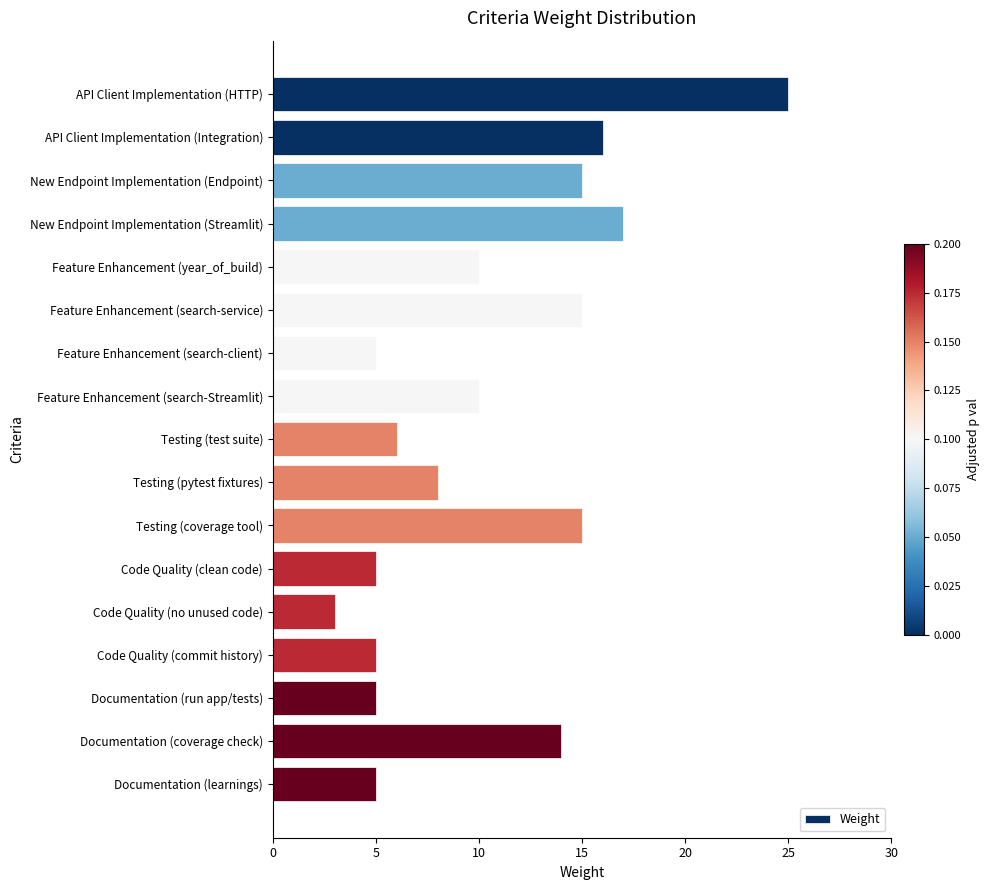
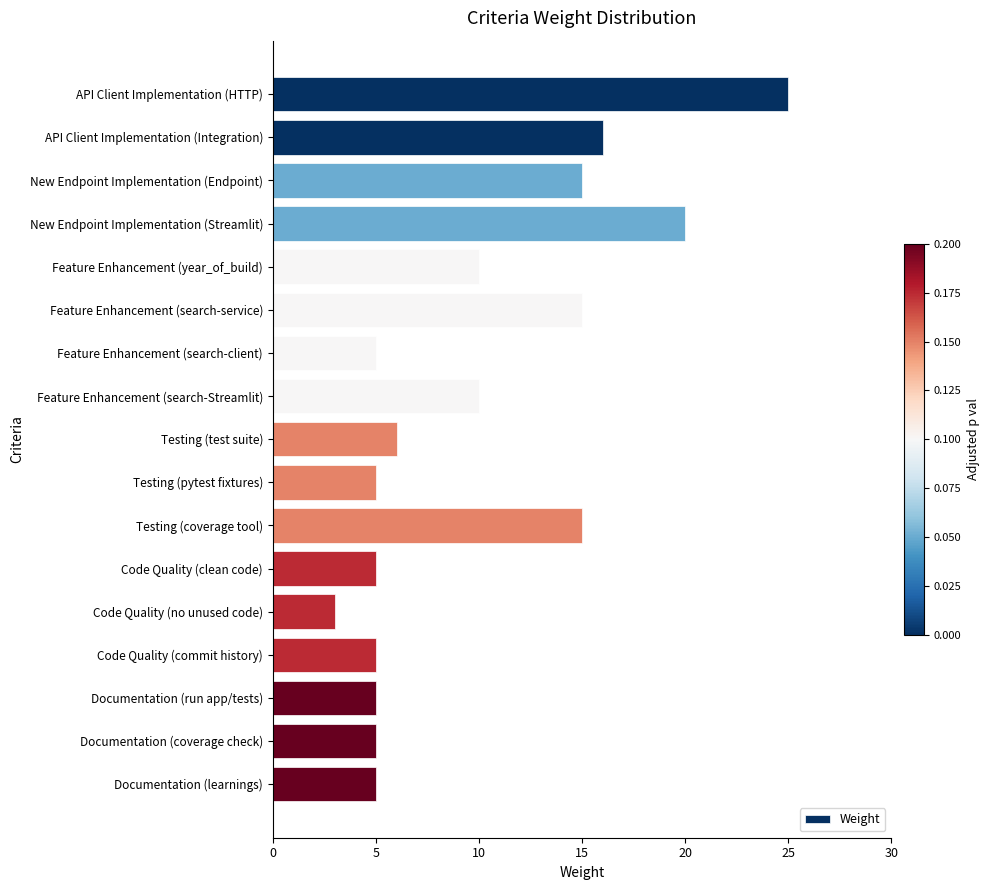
New Endpoint Implementation (Streamlit): 17 -> 20
Testing (pytest fixtures): 8 -> 5
Documentation (coverage check): 14 -> 5
